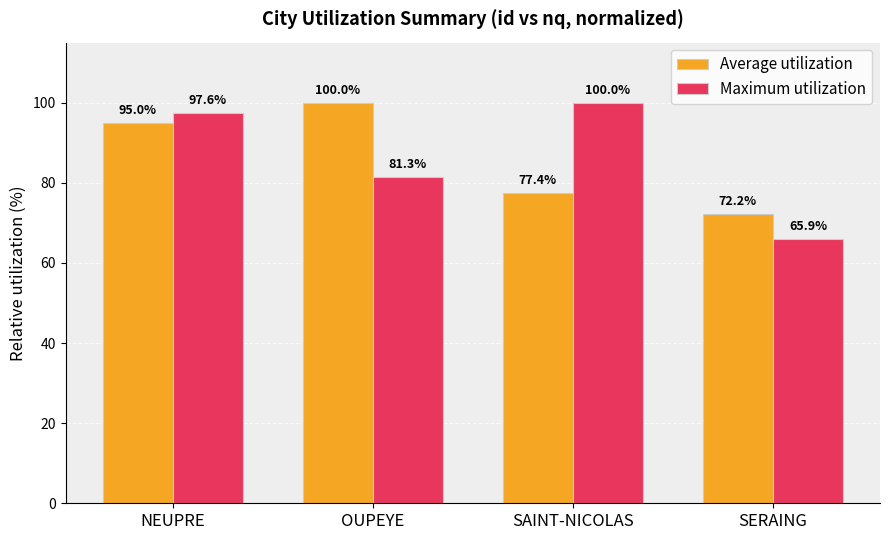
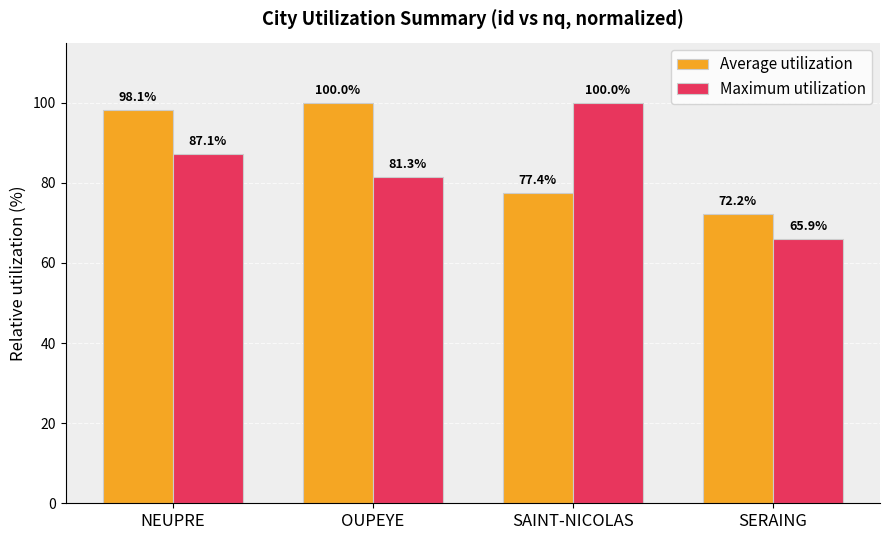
Average utilization, NEUPRE: 95.0% -> 98.1%
Maximum utilization, NEUPRE: 97.6% -> 87.1%
